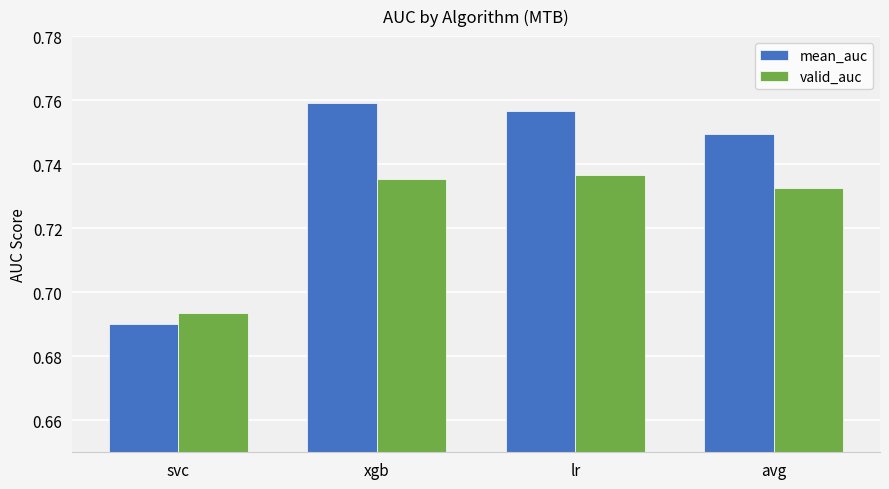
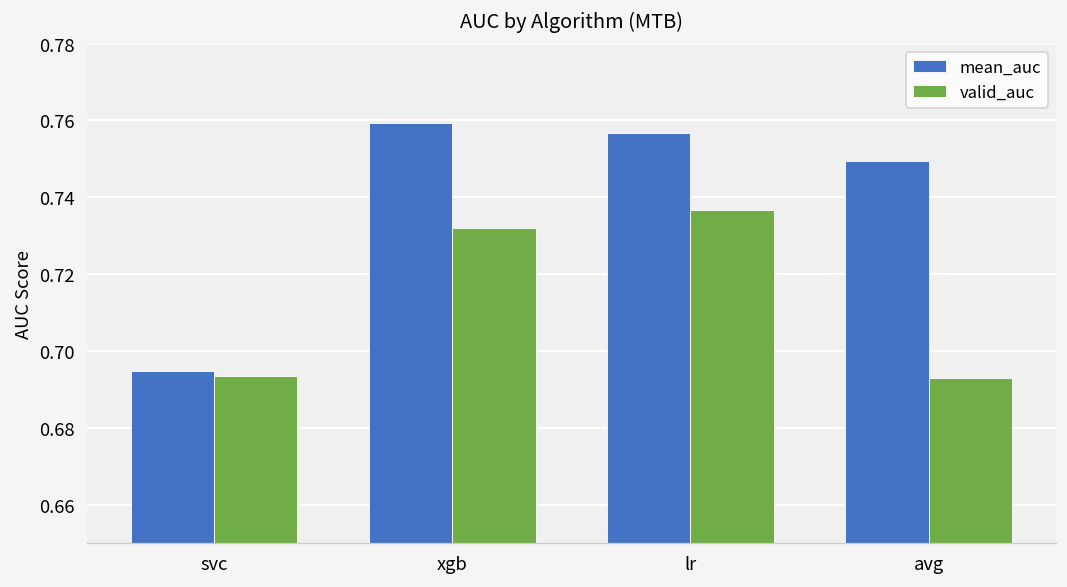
mean_auc, svc: 0.690 -> 0.695
valid_auc, xgb: 0.735 -> 0.732
valid_auc, avg: 0.733 -> 0.693
